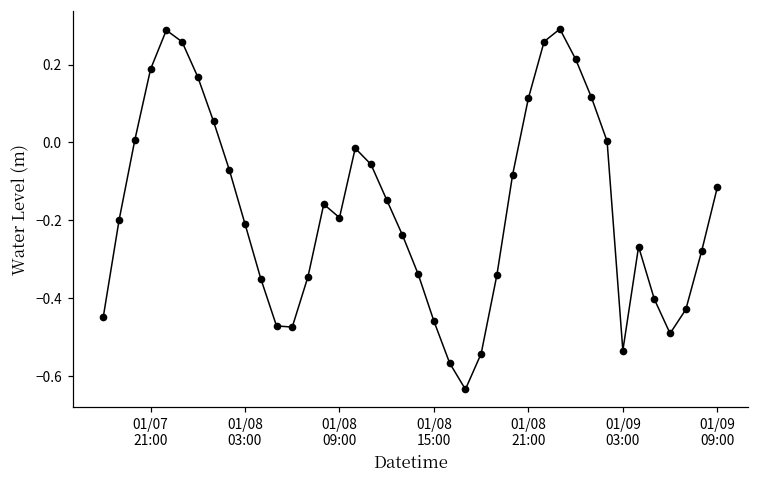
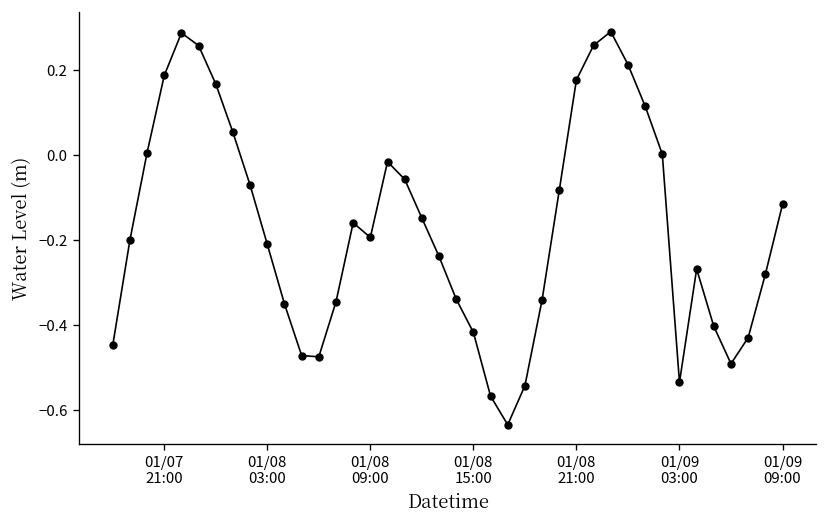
01/08 15:00: -0.46 -> -0.42
01/08 21:00: 0.11 -> 0.18
